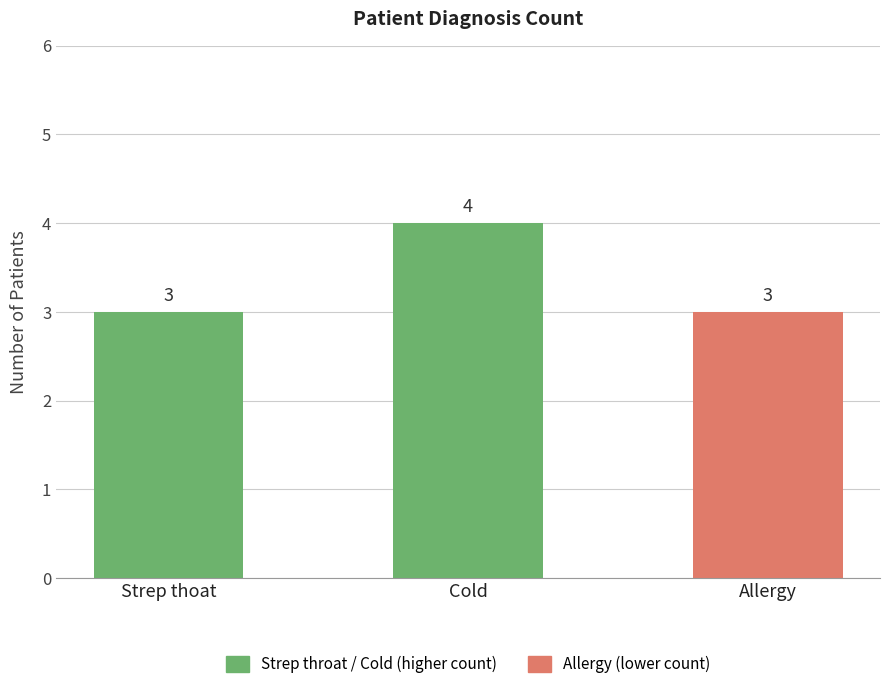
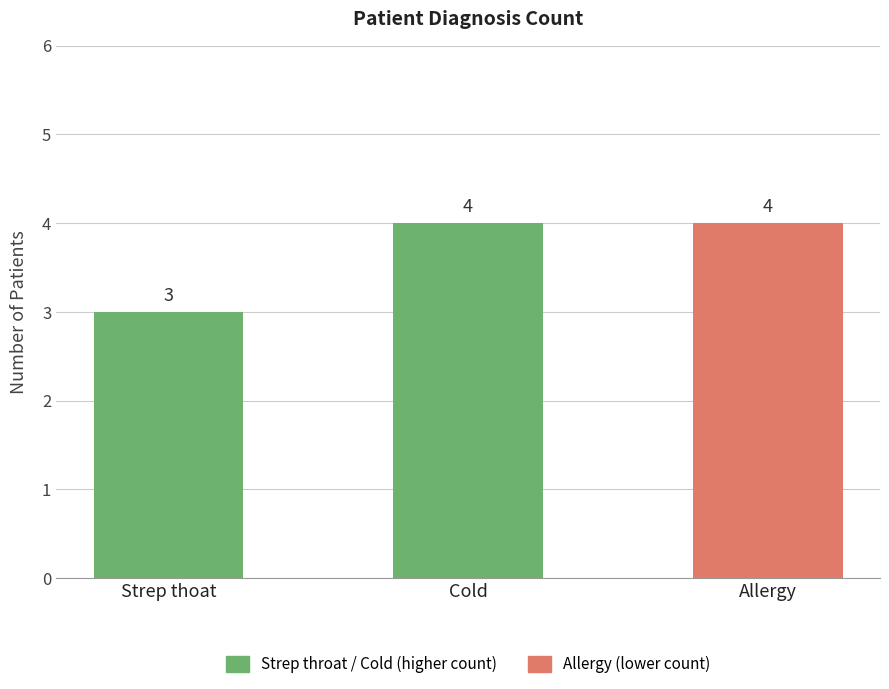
Allergy: 3 -> 4
